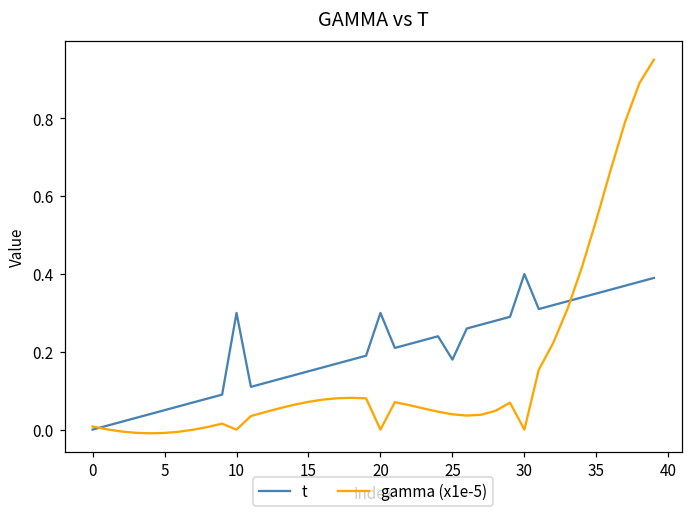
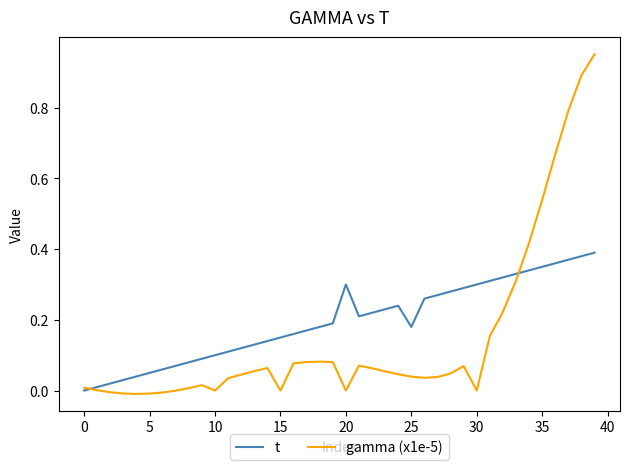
t, 10: 0.3 -> 0.1
gamma (x1e-5), 15: 0.07 -> 0.00
t, 30: 0.4 -> 0.3
